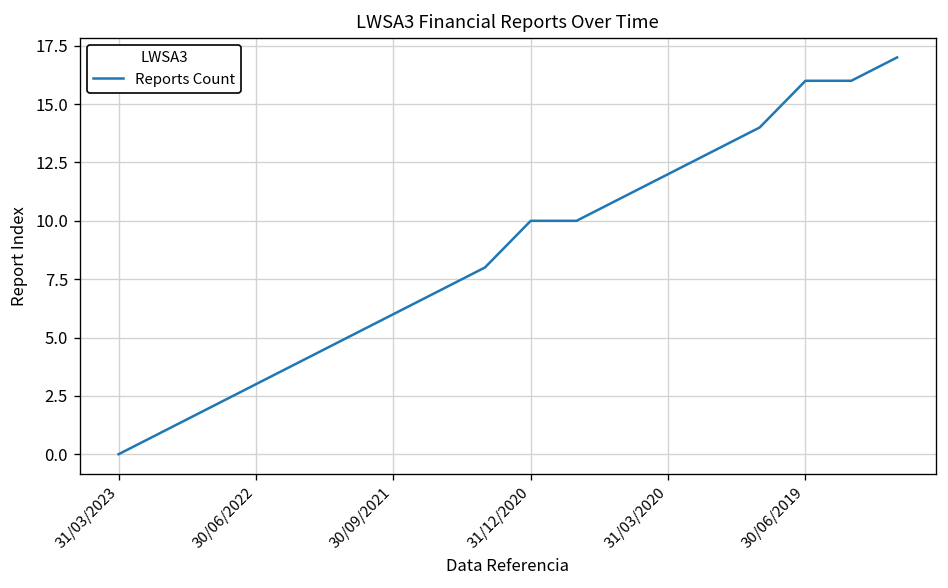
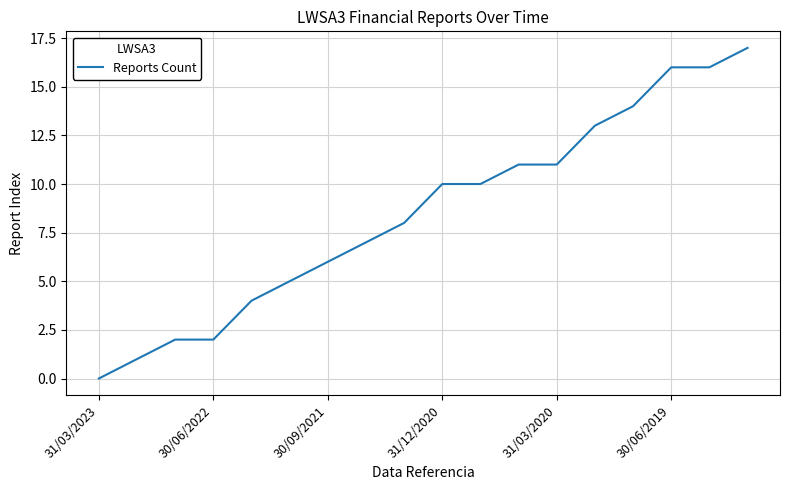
30/06/2022: 3 -> 2
31/03/2020: 12 -> 11
